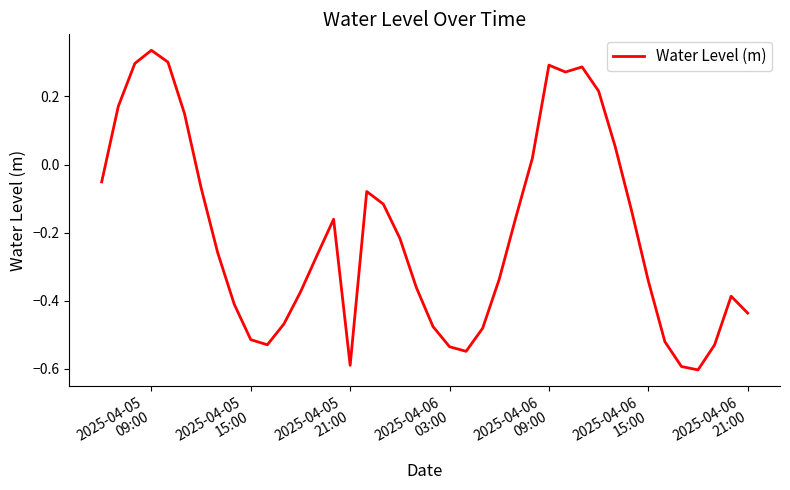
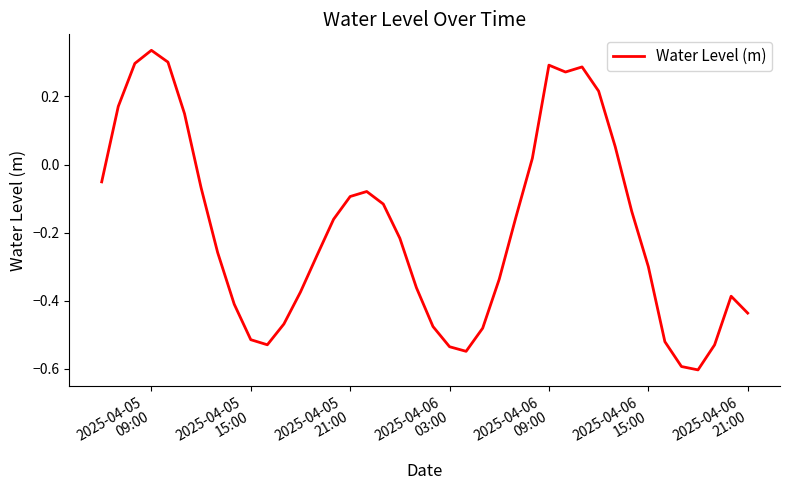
2025-04-05 21:00: -0.59 -> -0.09
2025-04-06 15:00: -0.34 -> -0.30
